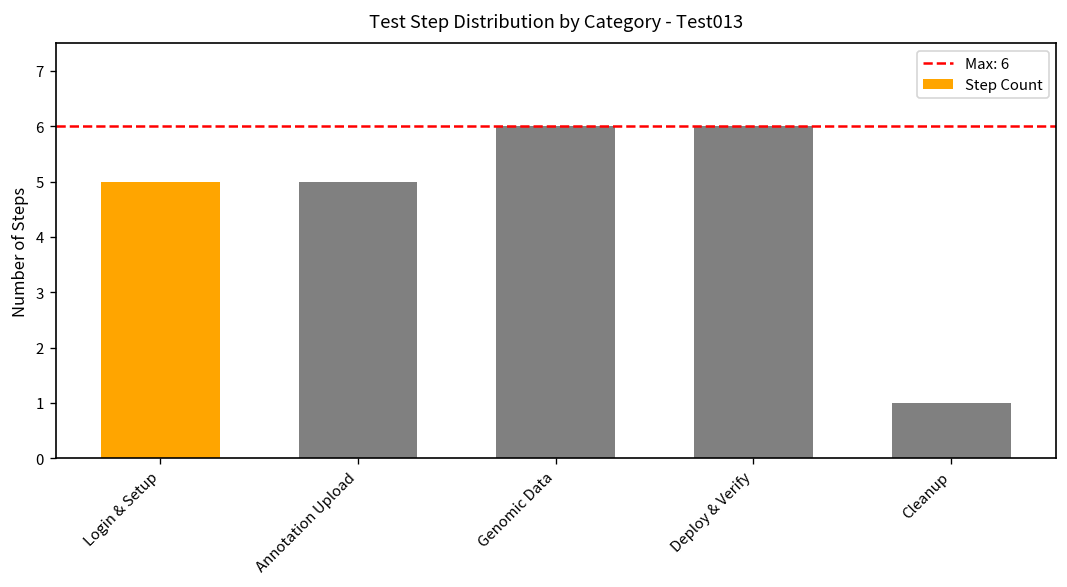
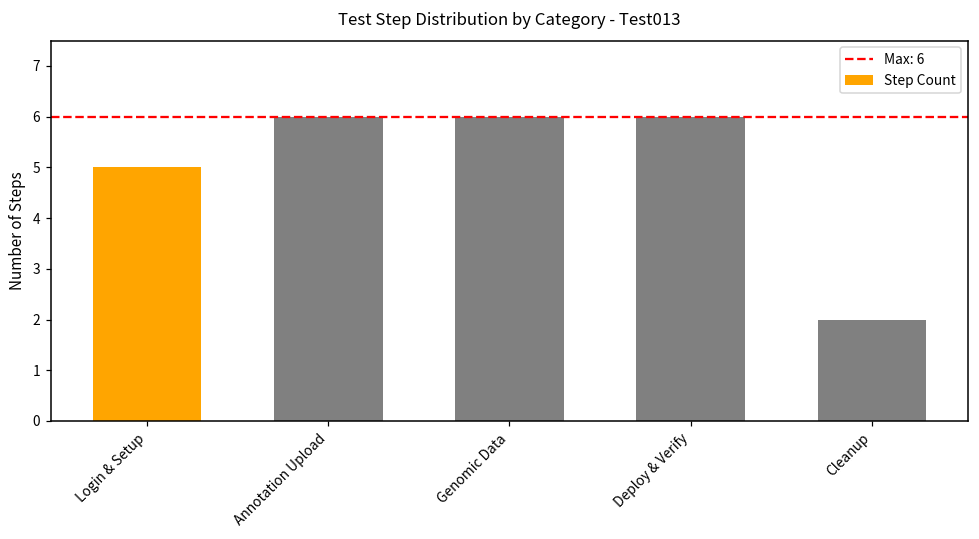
Annotation Upload: 5 -> 6
Cleanup: 1 -> 2
